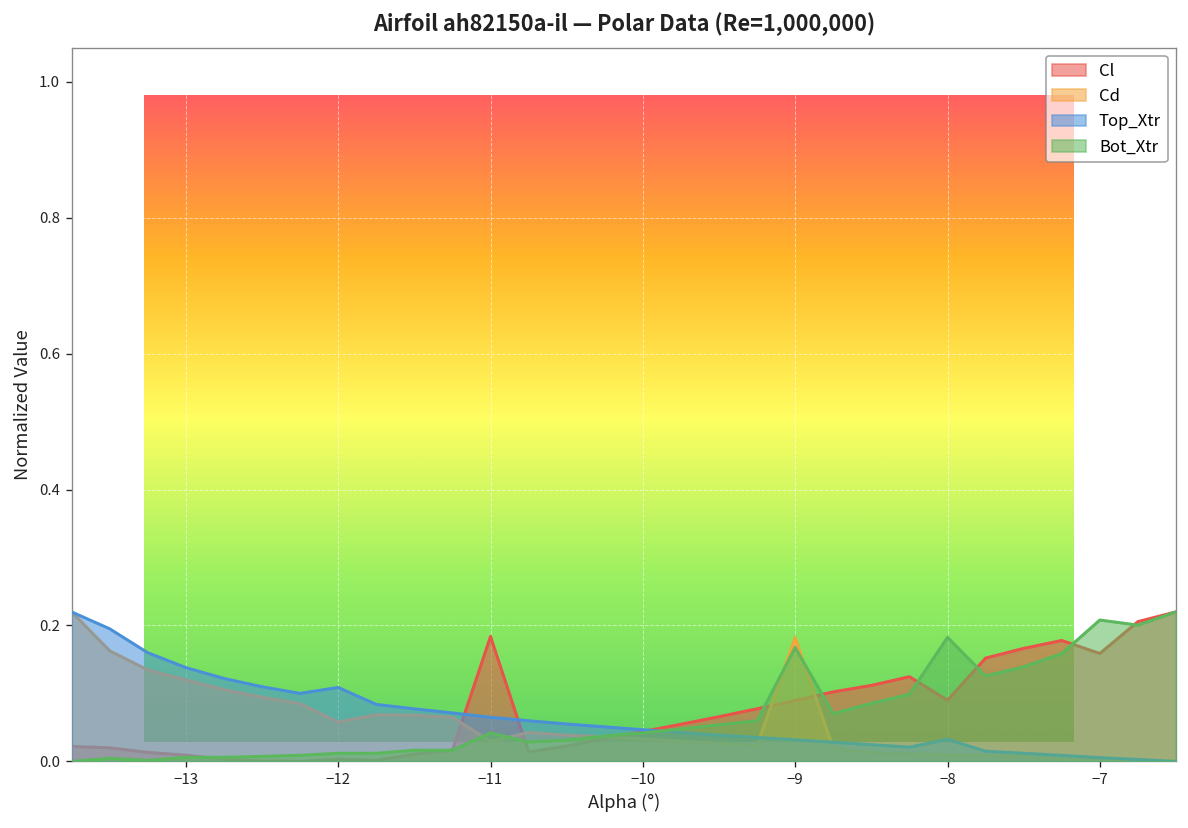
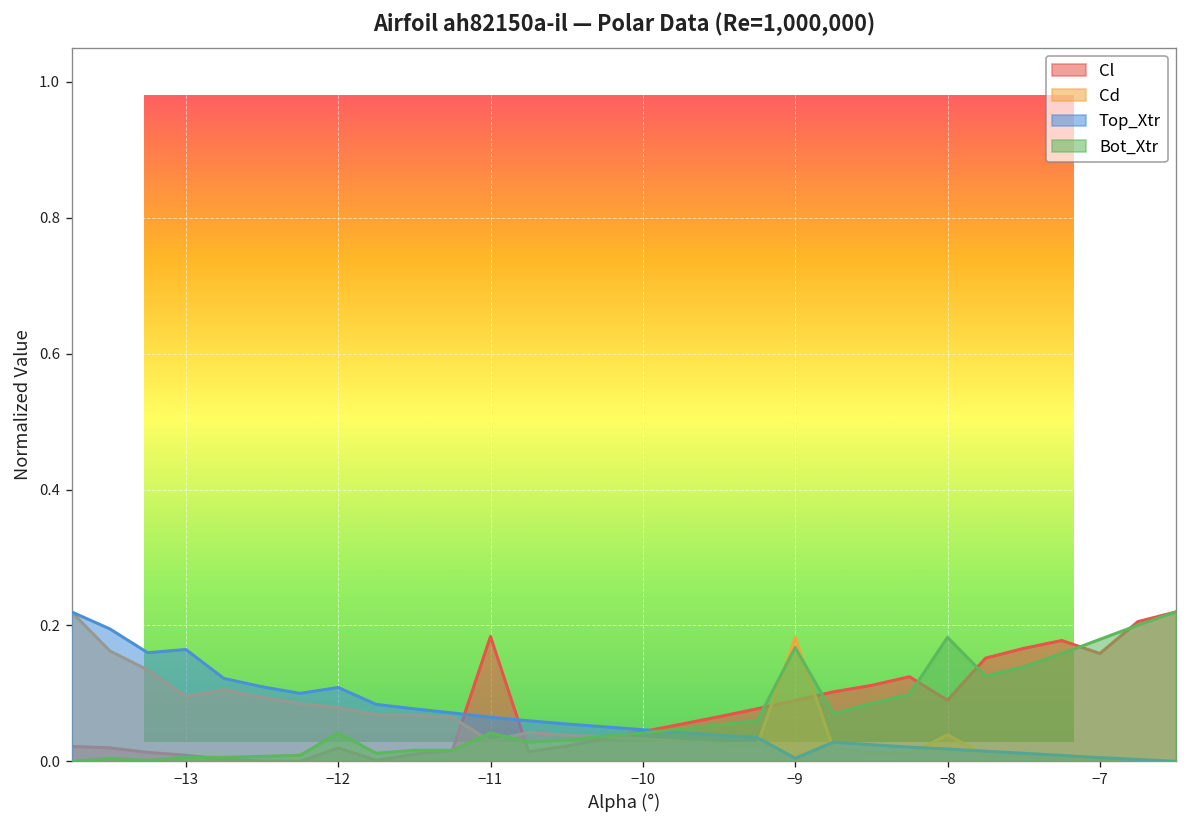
Airfoil ah82150a-il — Polar Data (Re=1,000,000), Cd, −13: 0.12 -> 0.10
Airfoil ah82150a-il — Polar Data (Re=1,000,000), Top_Xtr, −13: 0.14 -> 0.16
Airfoil ah82150a-il — Polar Data (Re=1,000,000), Cl, −12: 0.00 -> 0.02
Airfoil ah82150a-il — Polar Data (Re=1,000,000), Cd, −12: 0.06 -> 0.08
Airfoil ah82150a-il — Polar Data (Re=1,000,000), Bot_Xtr, −12: 0.01 -> 0.04
Airfoil ah82150a-il — Polar Data (Re=1,000,000), Top_Xtr, −9: 0.03 -> 0.00
Airfoil ah82150a-il — Polar Data (Re=1,000,000), Cd, −8: 0.01 -> 0.04
Airfoil ah82150a-il — Polar Data (Re=1,000,000), Top_Xtr, −8: 0.03 -> 0.02
Airfoil ah82150a-il — Polar Data (Re=1,000,000), Bot_Xtr, −7: 0.21 -> 0.18
